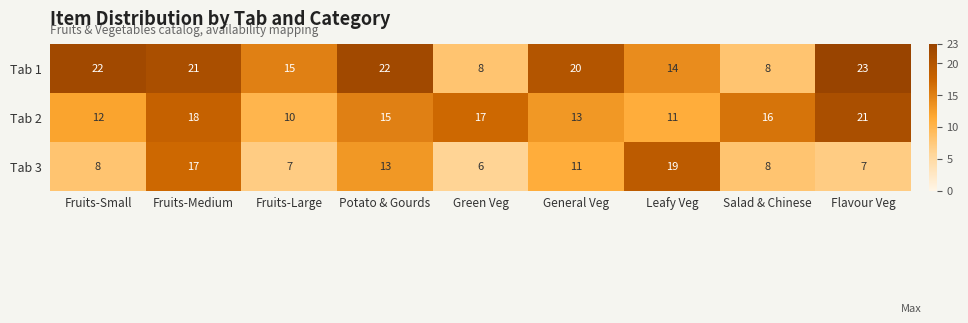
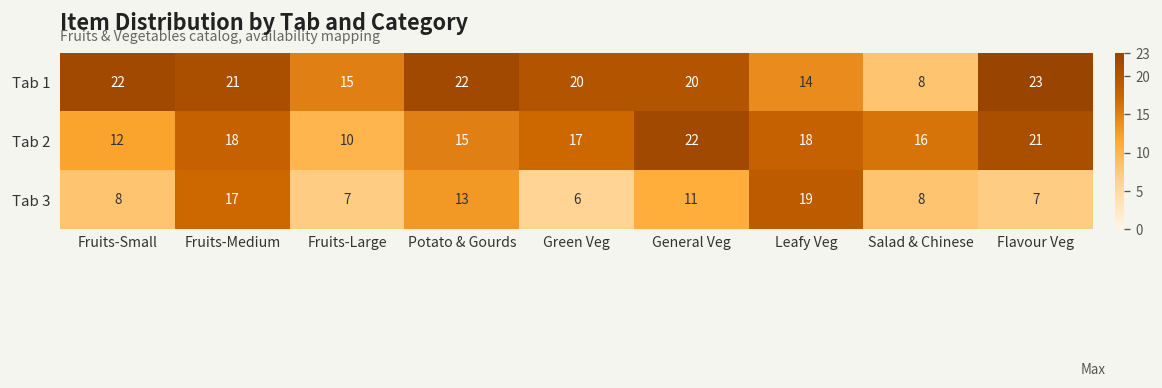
Tab 1, Green Veg: 8 -> 20
Tab 2, General Veg: 13 -> 22
Tab 2, Leafy Veg: 11 -> 18
